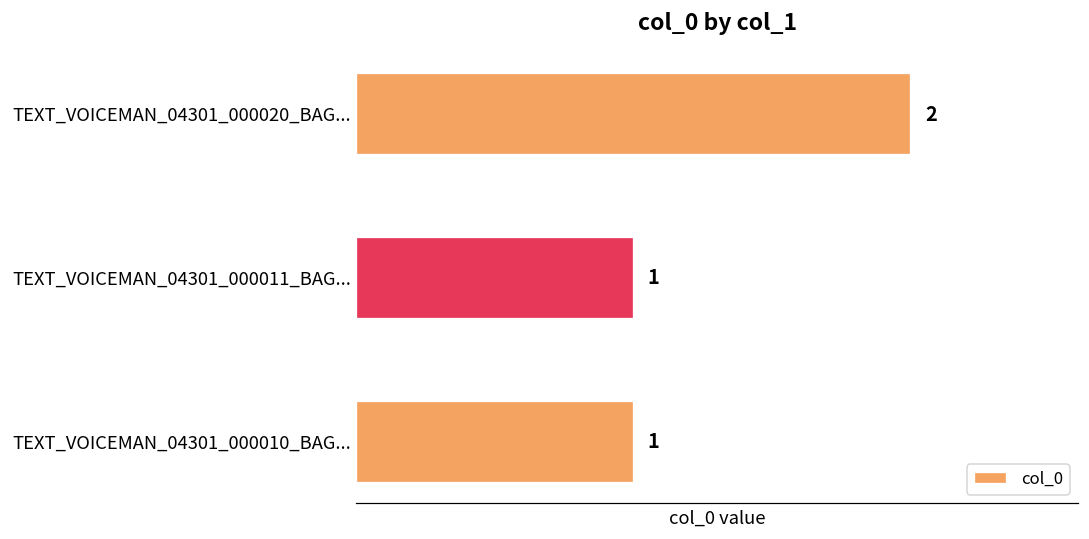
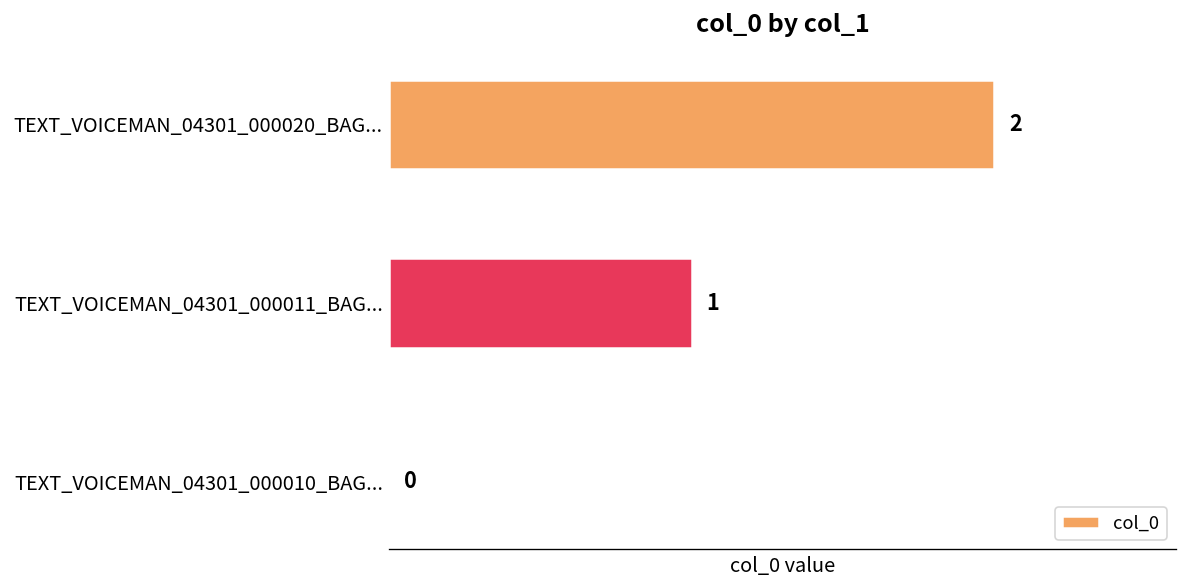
TEXT_VOICEMAN_04301_000010_BAG...: 1 -> 0
